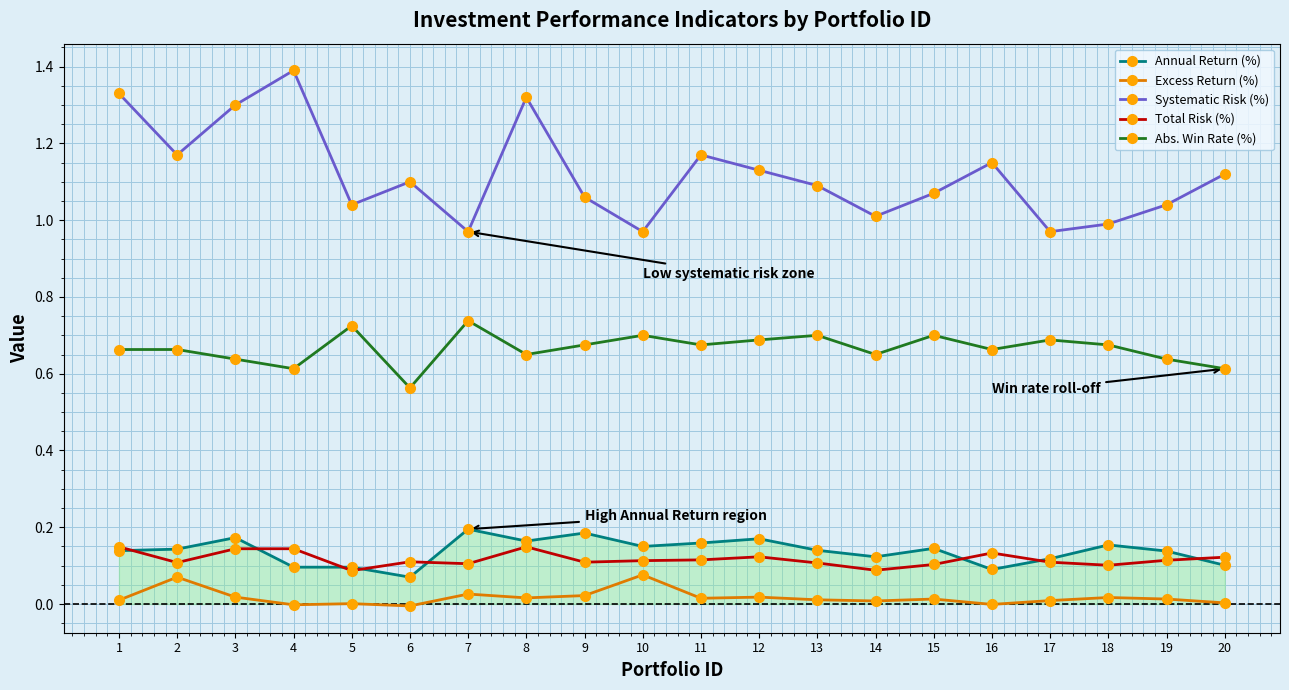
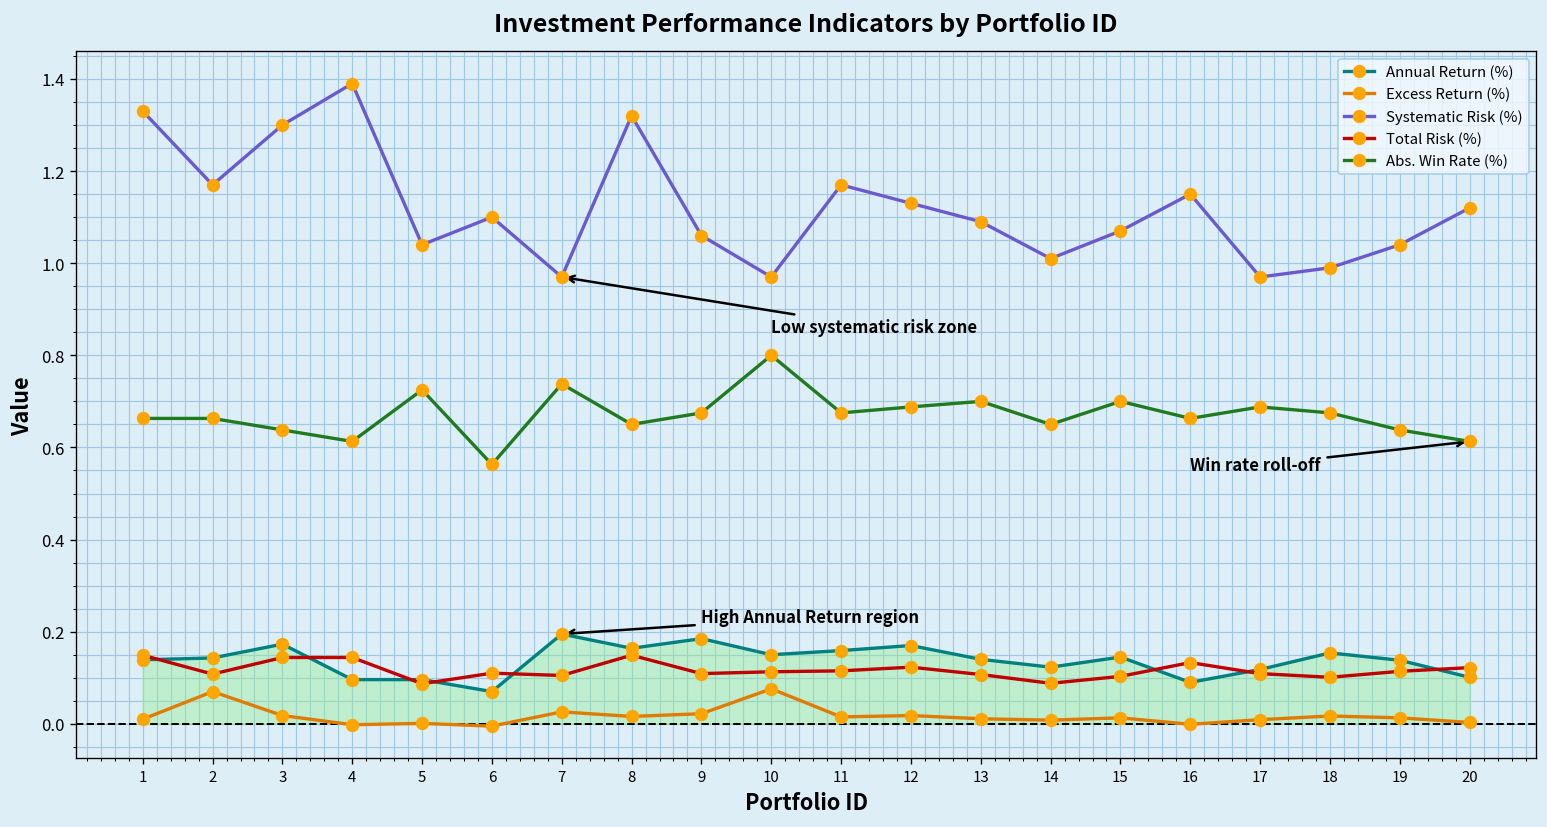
Abs. Win Rate (%), 10: 0.7 -> 0.8
